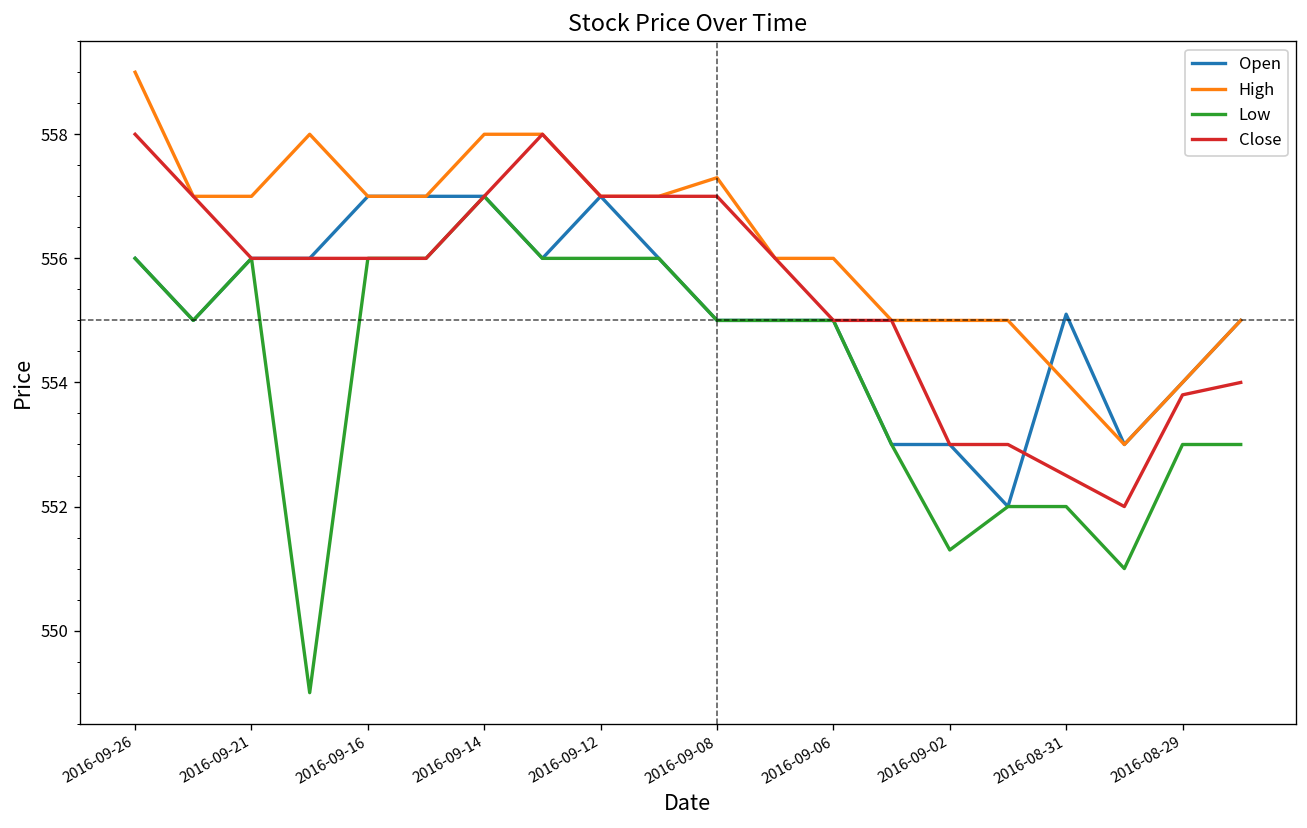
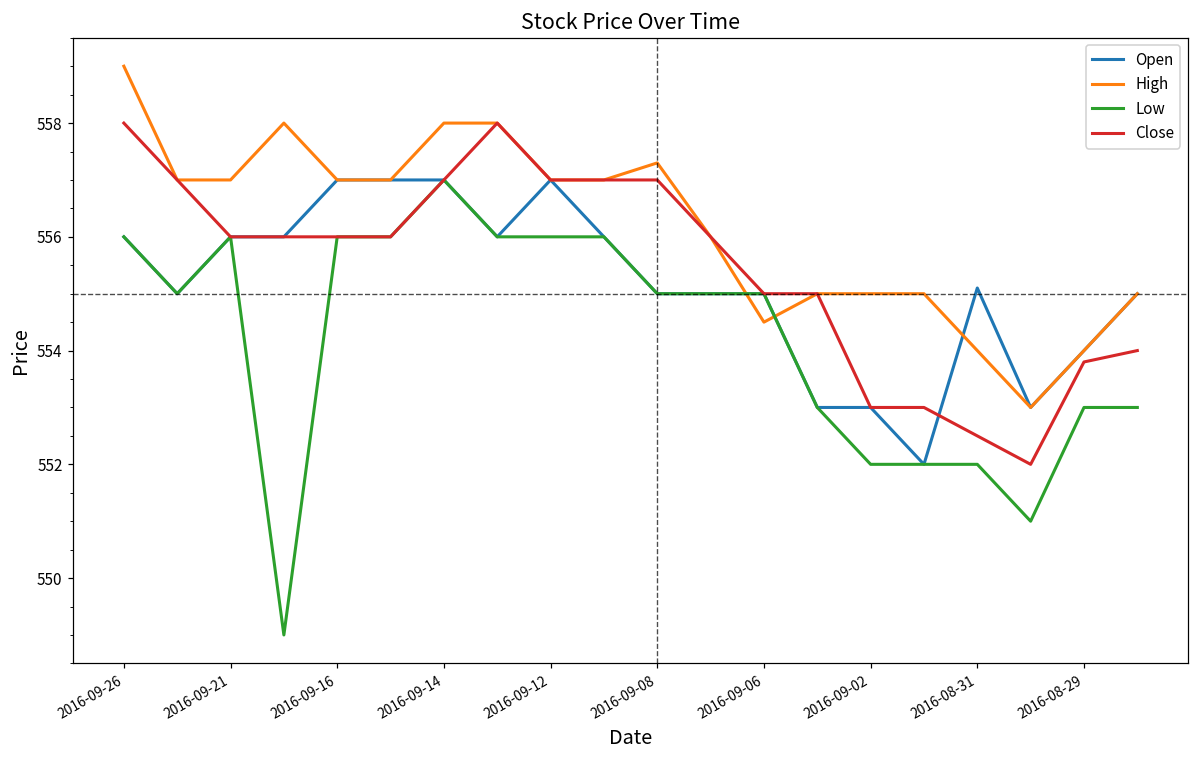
High, 2016-09-06: 556.0 -> 554.5
Low, 2016-09-02: 551.3 -> 552.0
